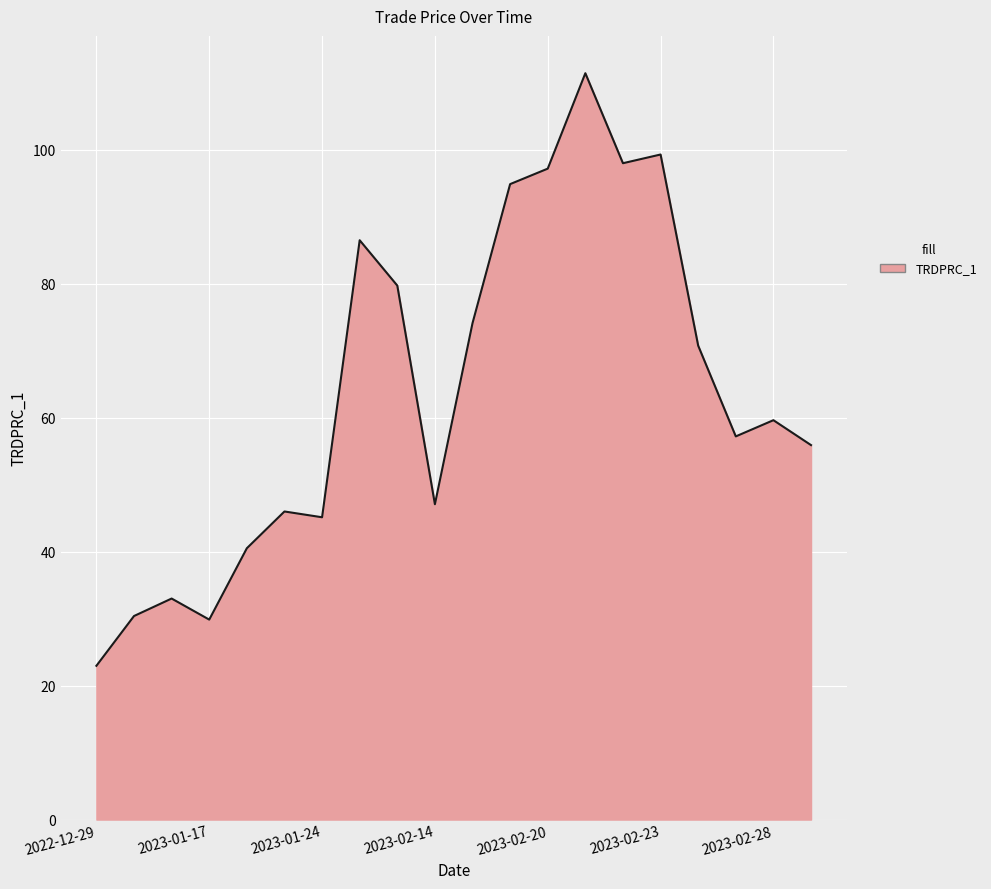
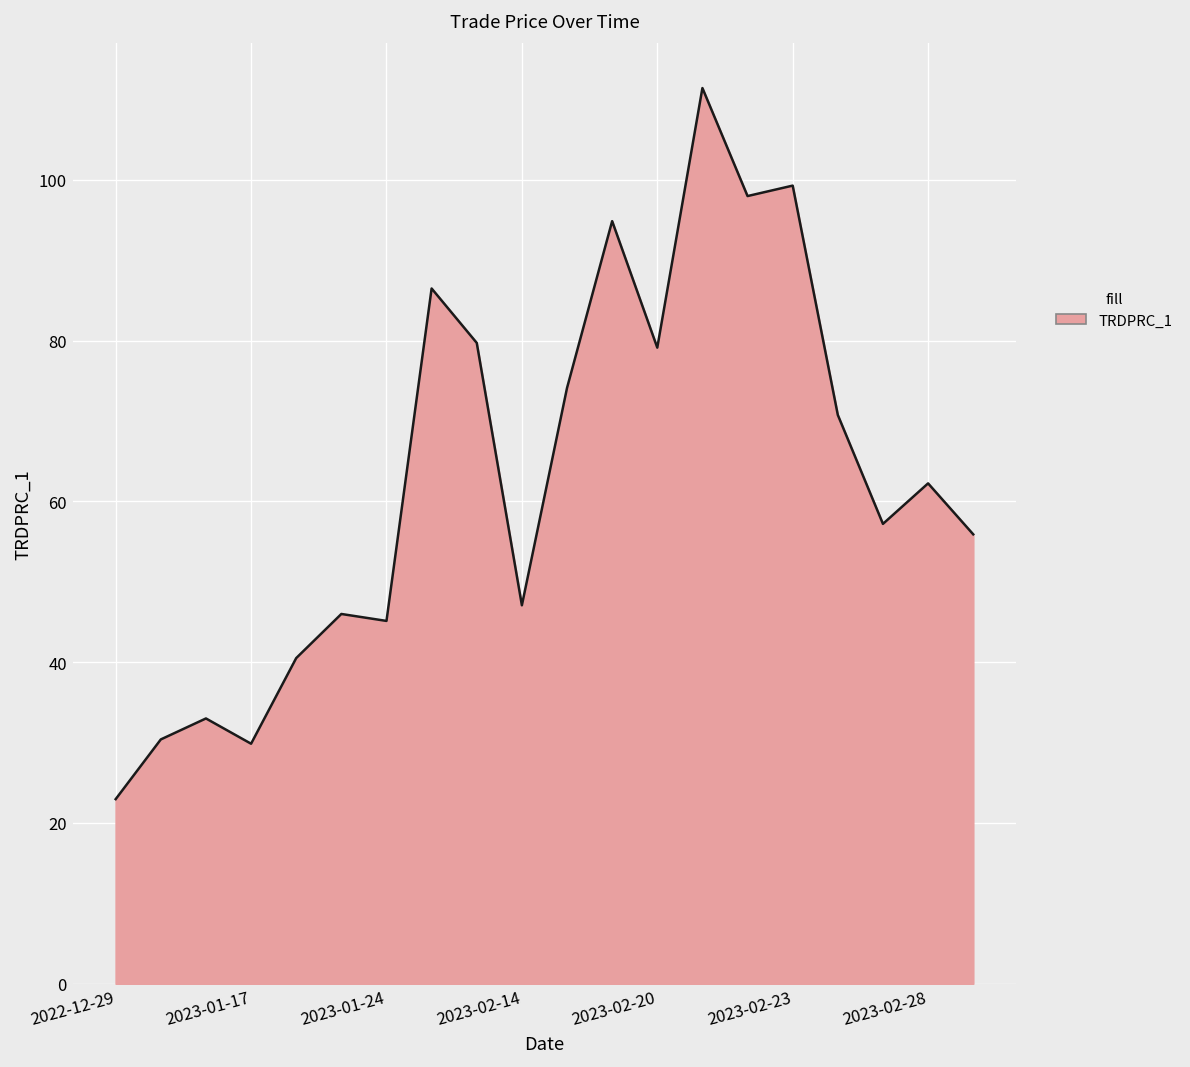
2023-02-20: 97 -> 79
2023-02-28: 60 -> 62
